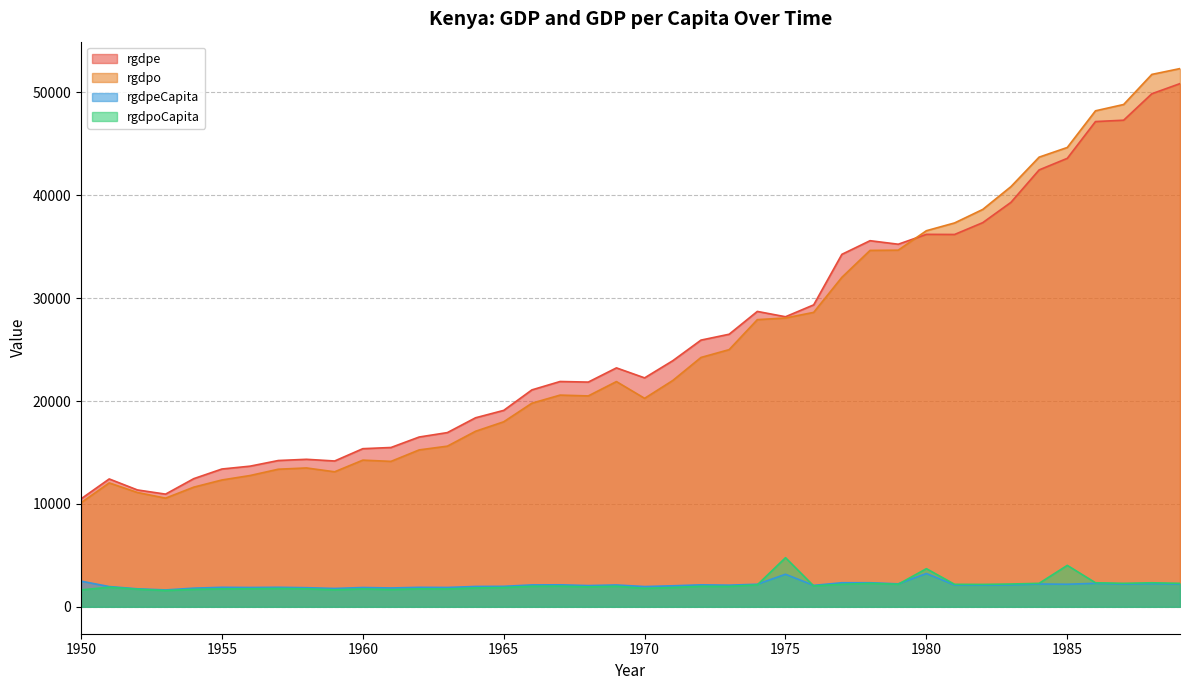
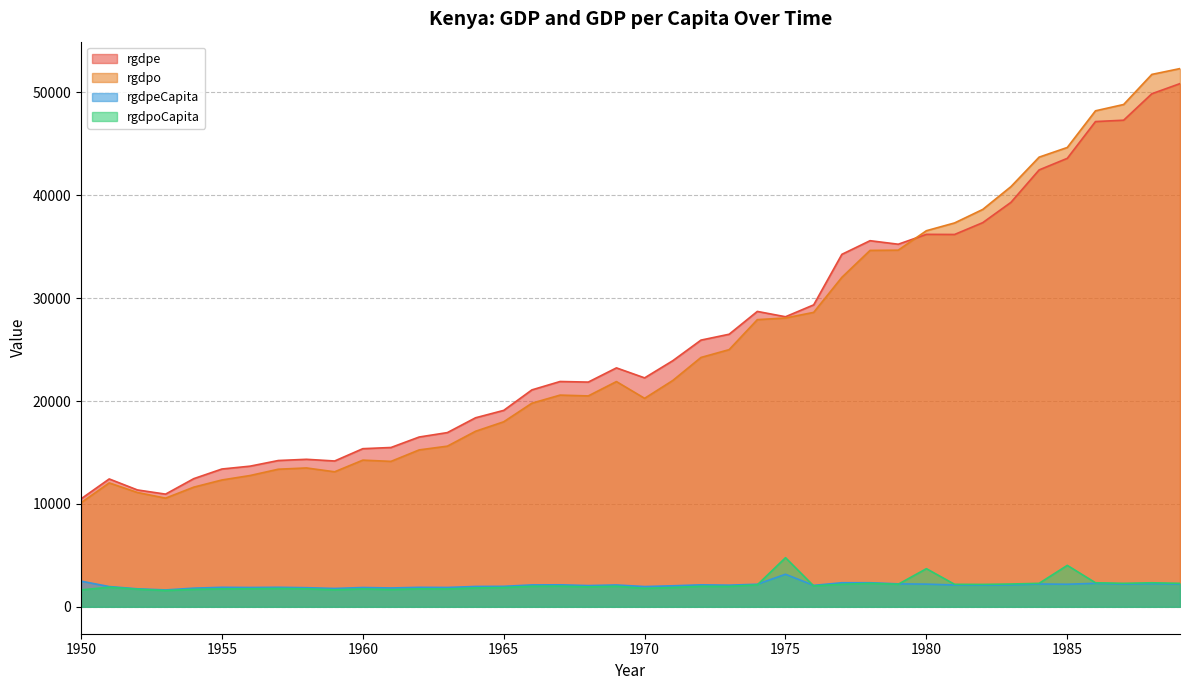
rgdpeCapita, 1980: 3200 -> 2200
